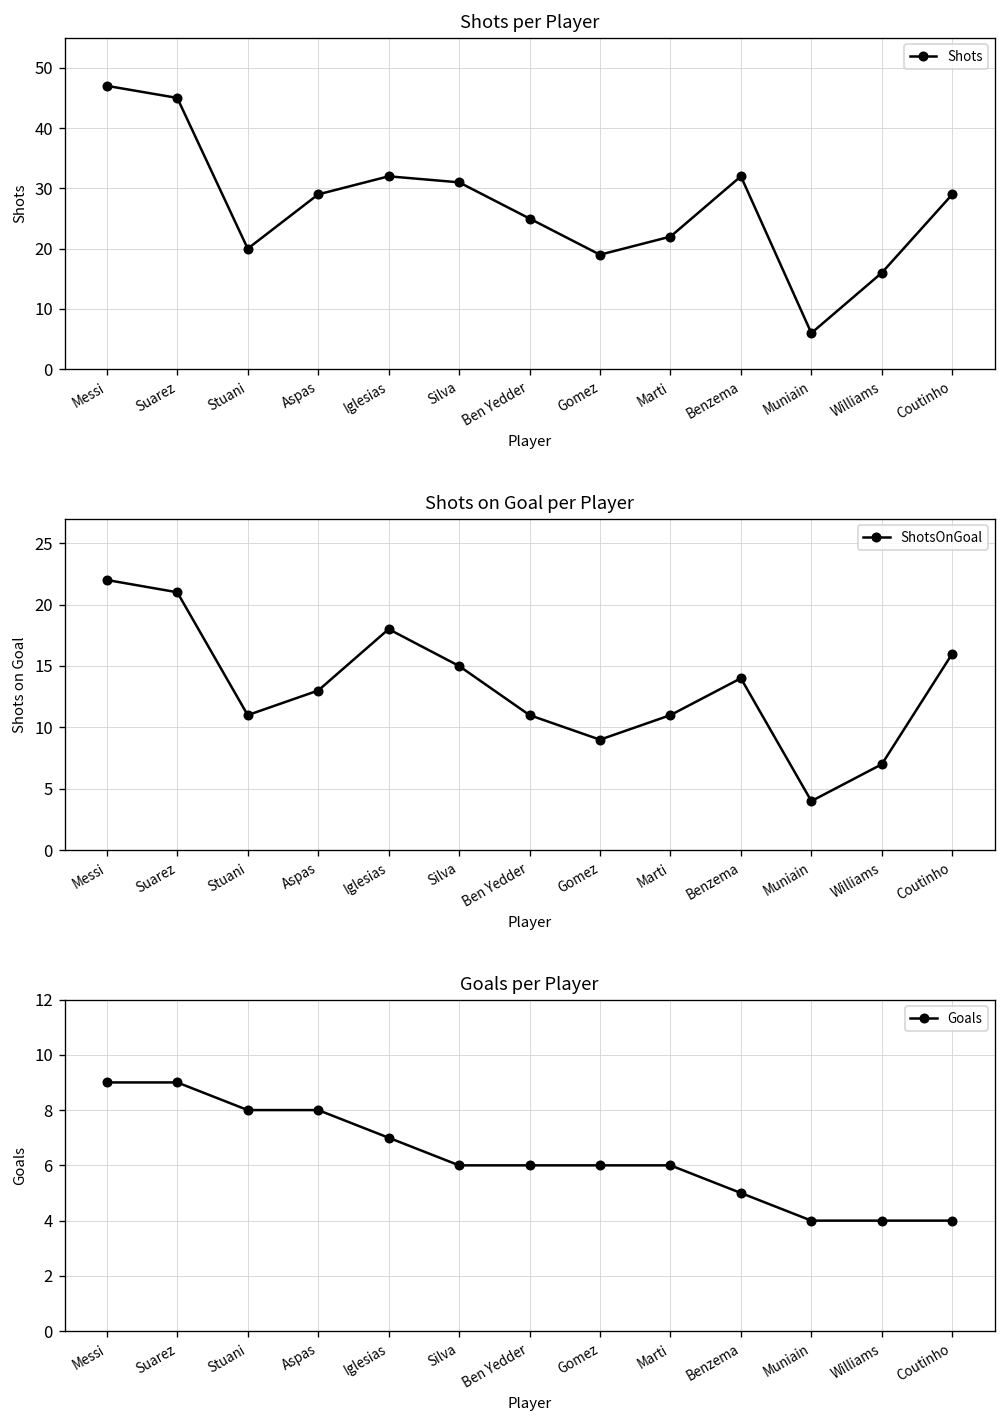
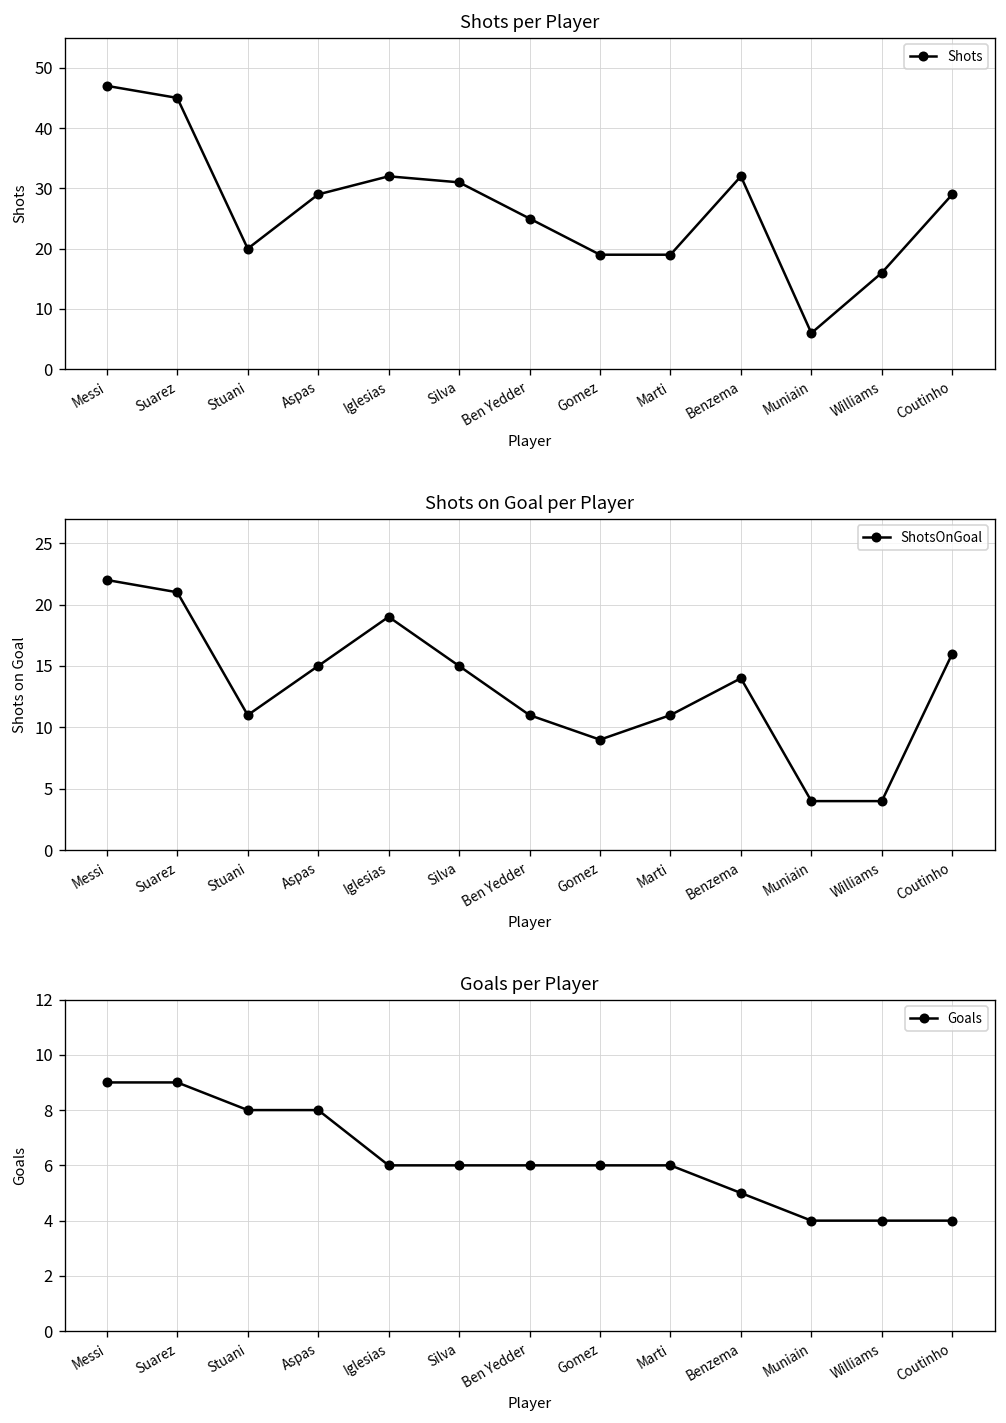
Shots per Player, Marti: 22 -> 19
Shots on Goal per Player, Aspas: 13 -> 15
Shots on Goal per Player, Iglesias: 18 -> 19
Shots on Goal per Player, Williams: 7 -> 4
Goals per Player, Iglesias: 7 -> 6
